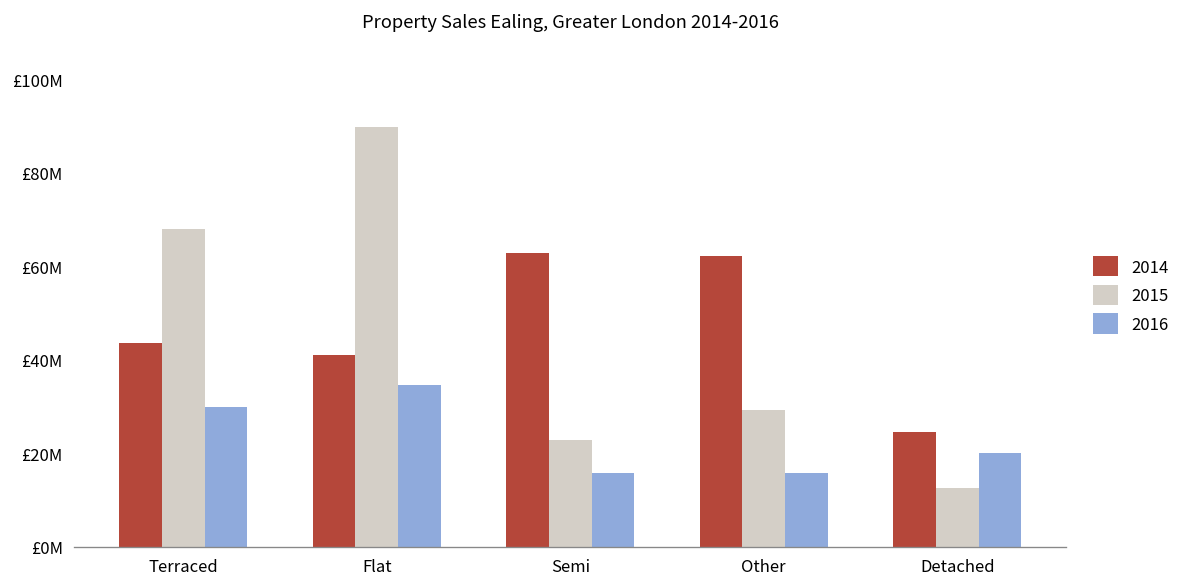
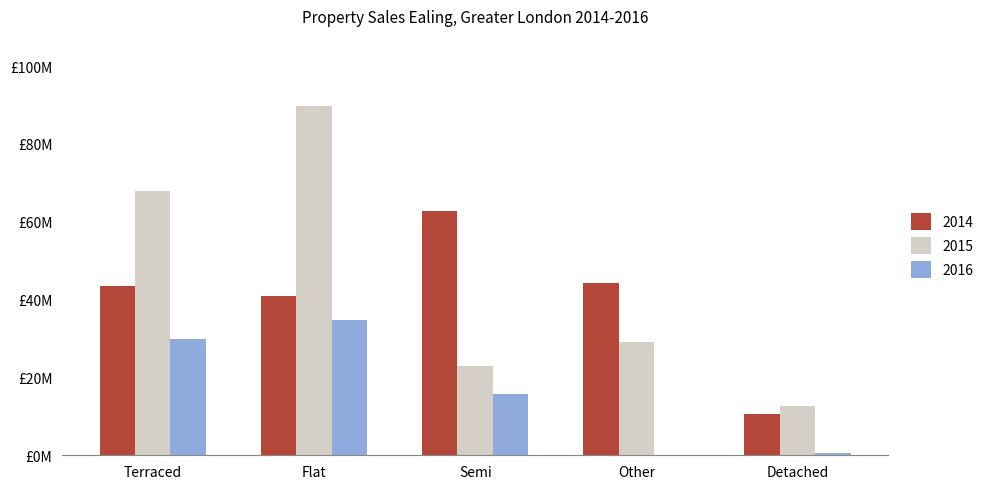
2014, Other: £62000000 -> £44000000
2016, Other: £16000000 -> £0
2014, Detached: £25000000 -> £11000000
2016, Detached: £20000000 -> £1000000
